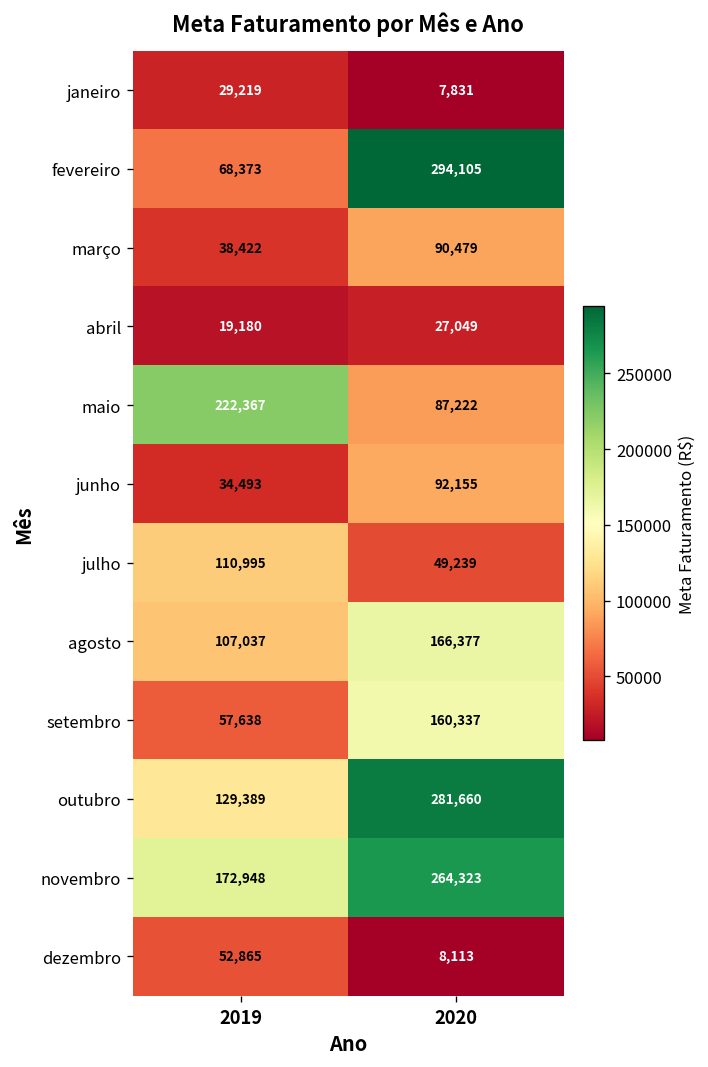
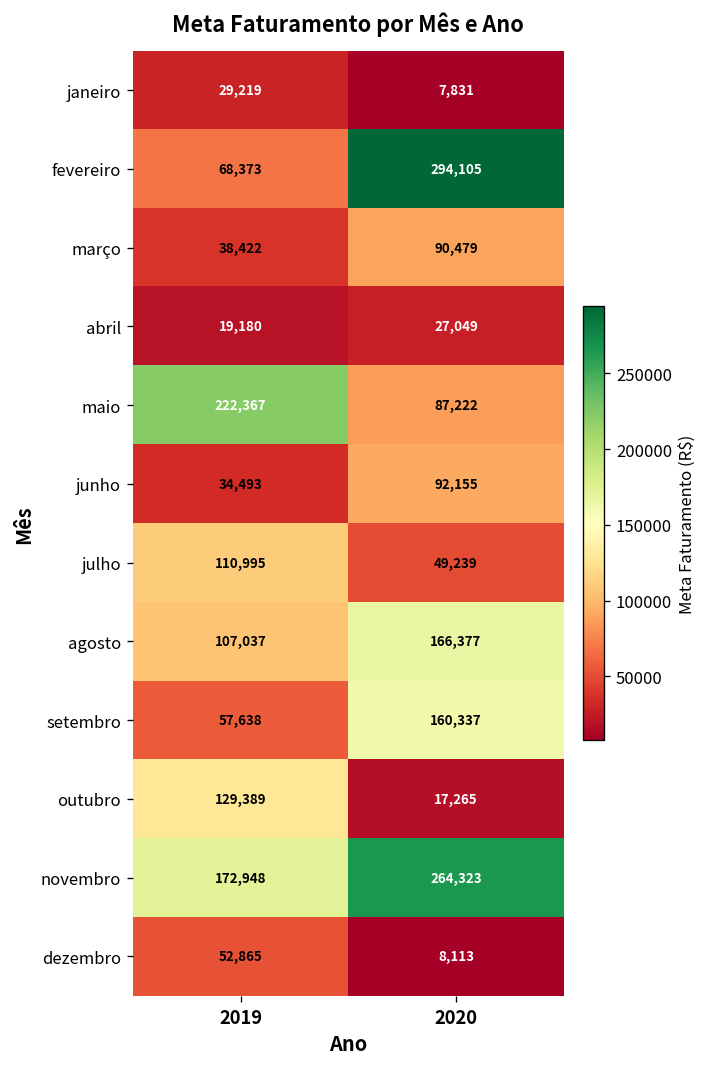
outubro, 2020: 281,660 -> 17,265
